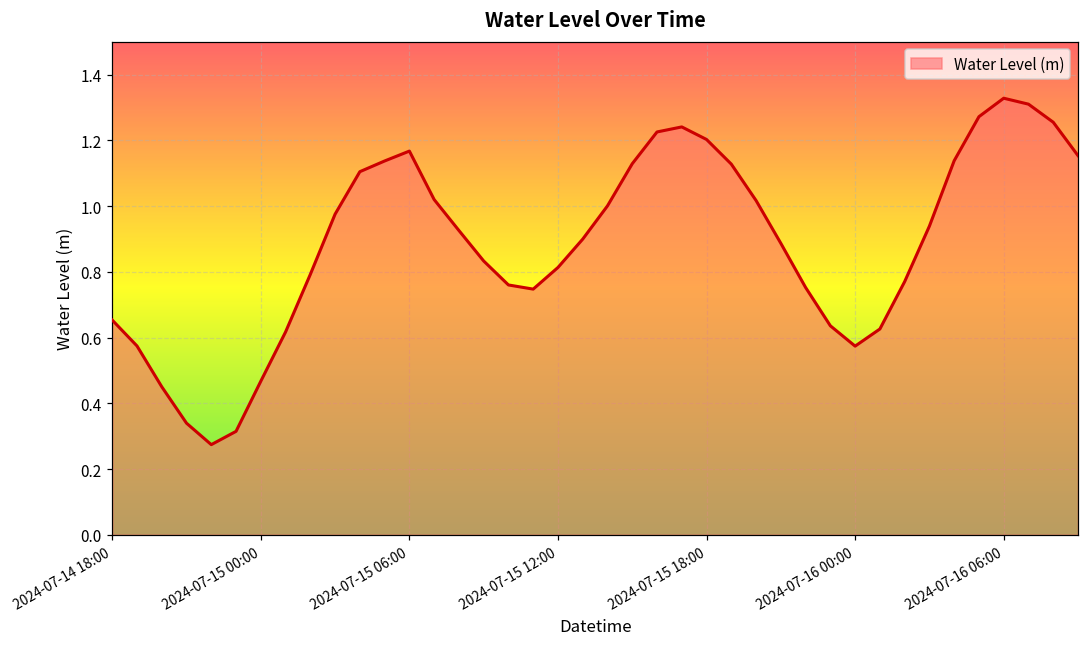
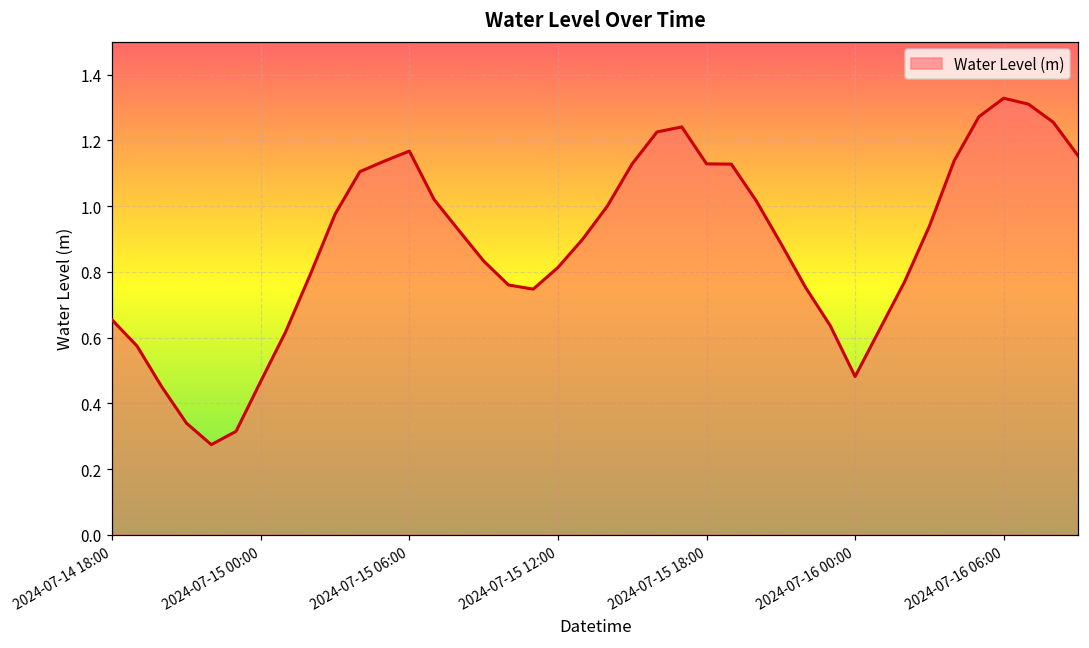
2024-07-15 18:00: 1.20 -> 1.13
2024-07-16 00:00: 0.57 -> 0.48
